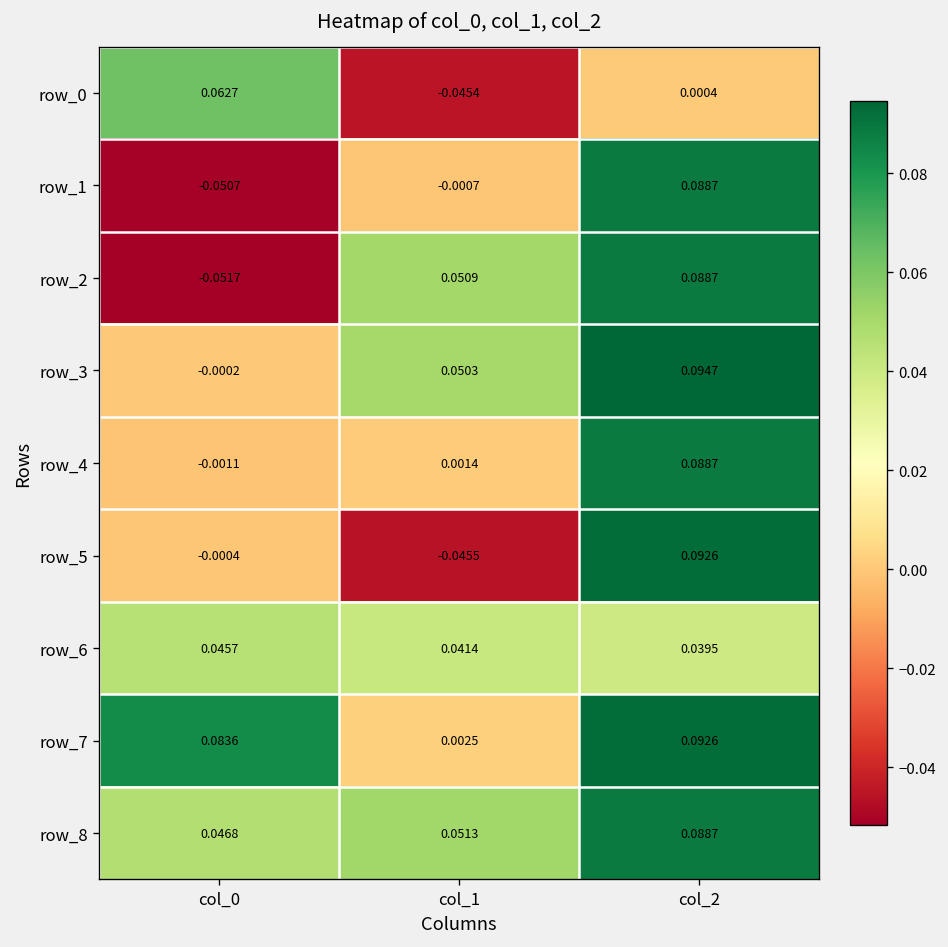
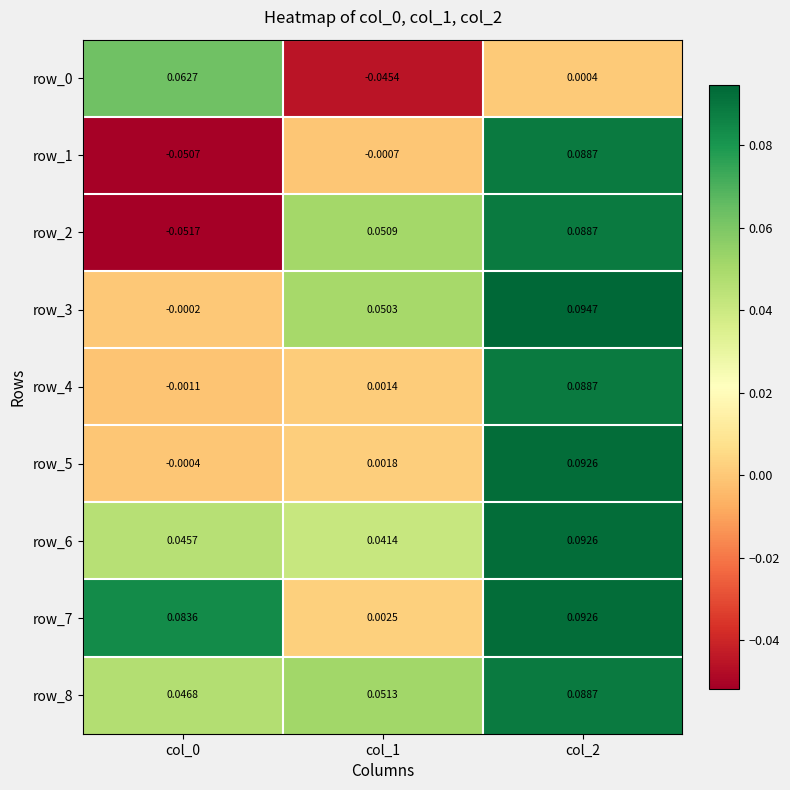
row_5, col_1: -0.0455 -> 0.0018
row_6, col_2: 0.0395 -> 0.0926
